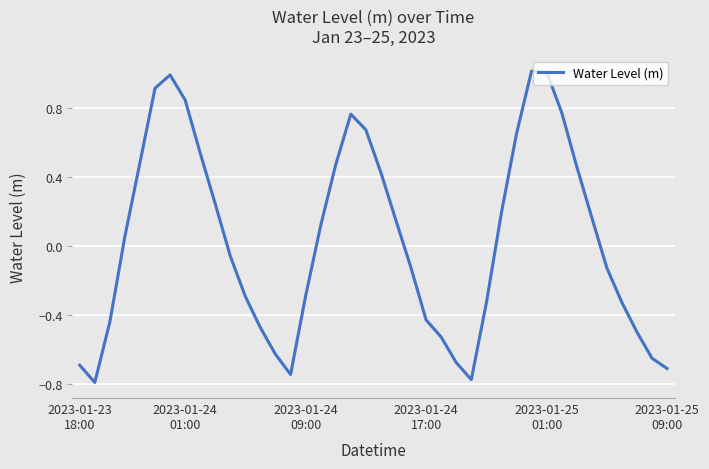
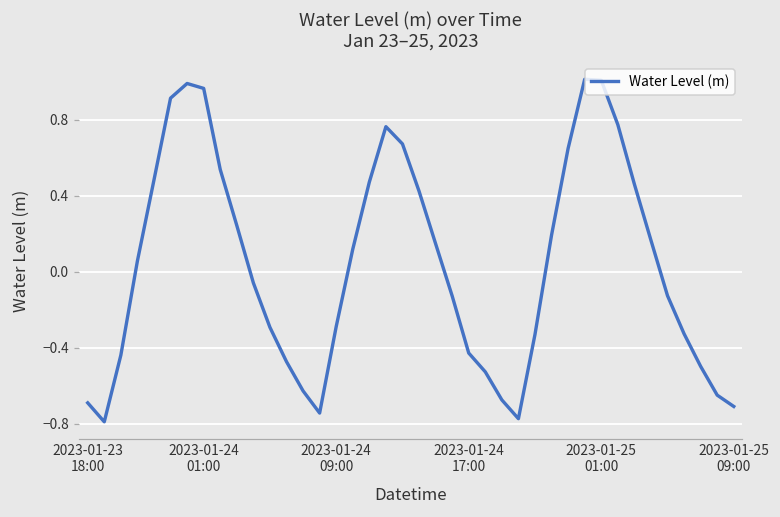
2023-01-24 01:00: 0.84 -> 0.96
